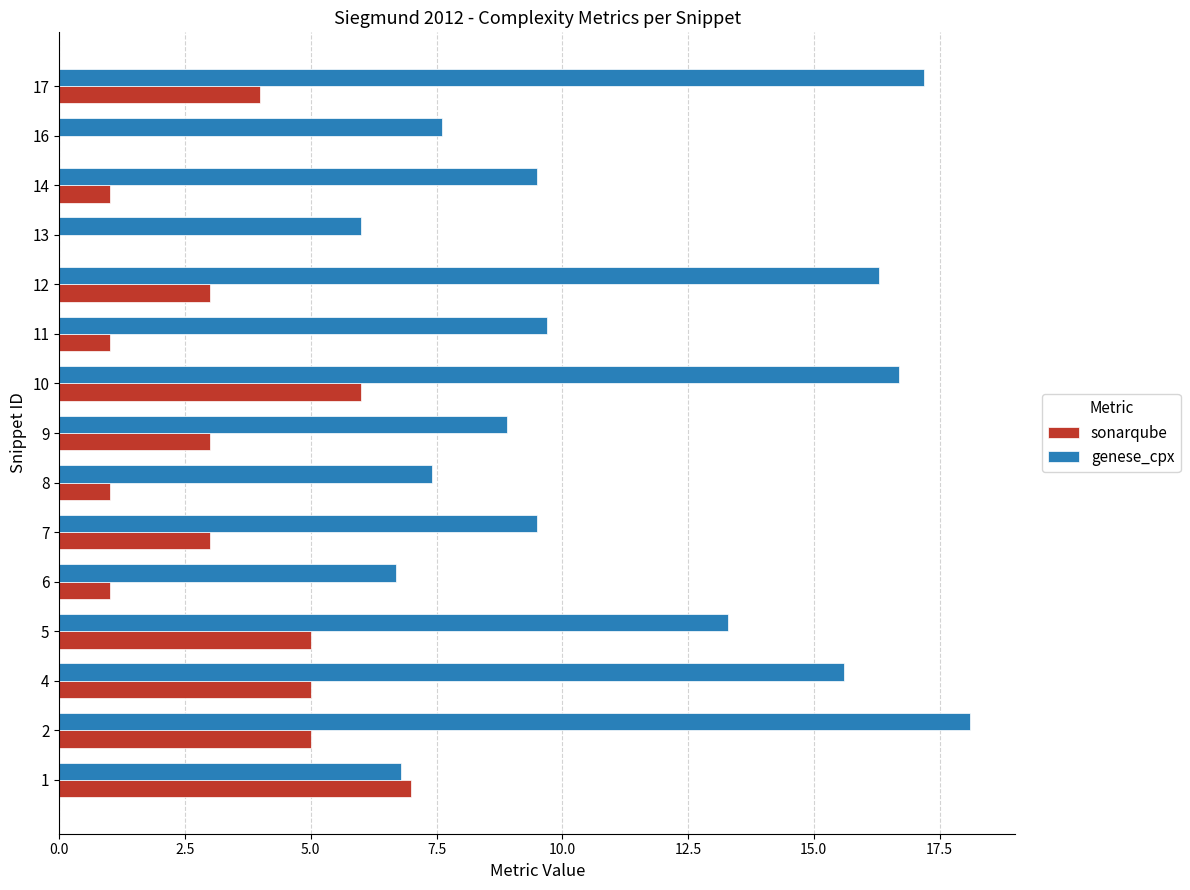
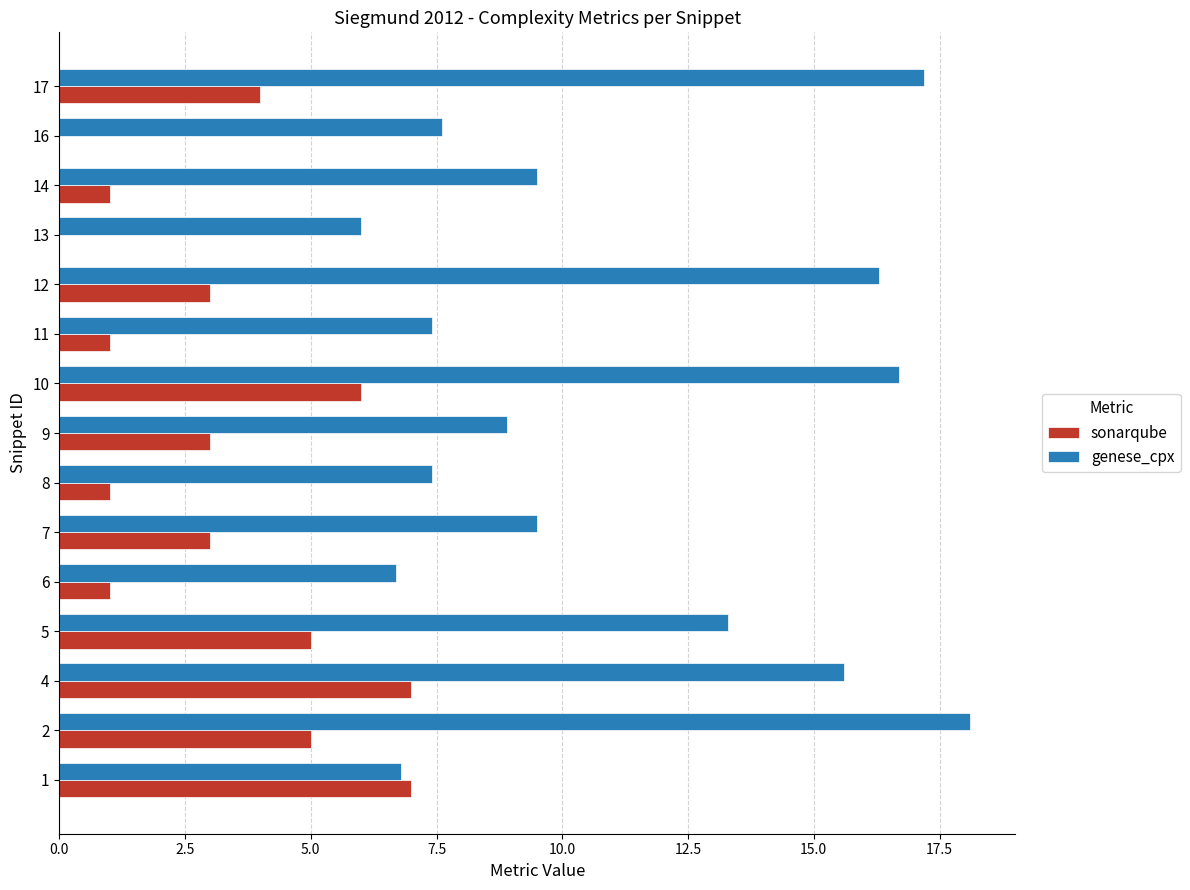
genese_cpx, 11: 9.7 -> 7.4
sonarqube, 4: 5 -> 7
